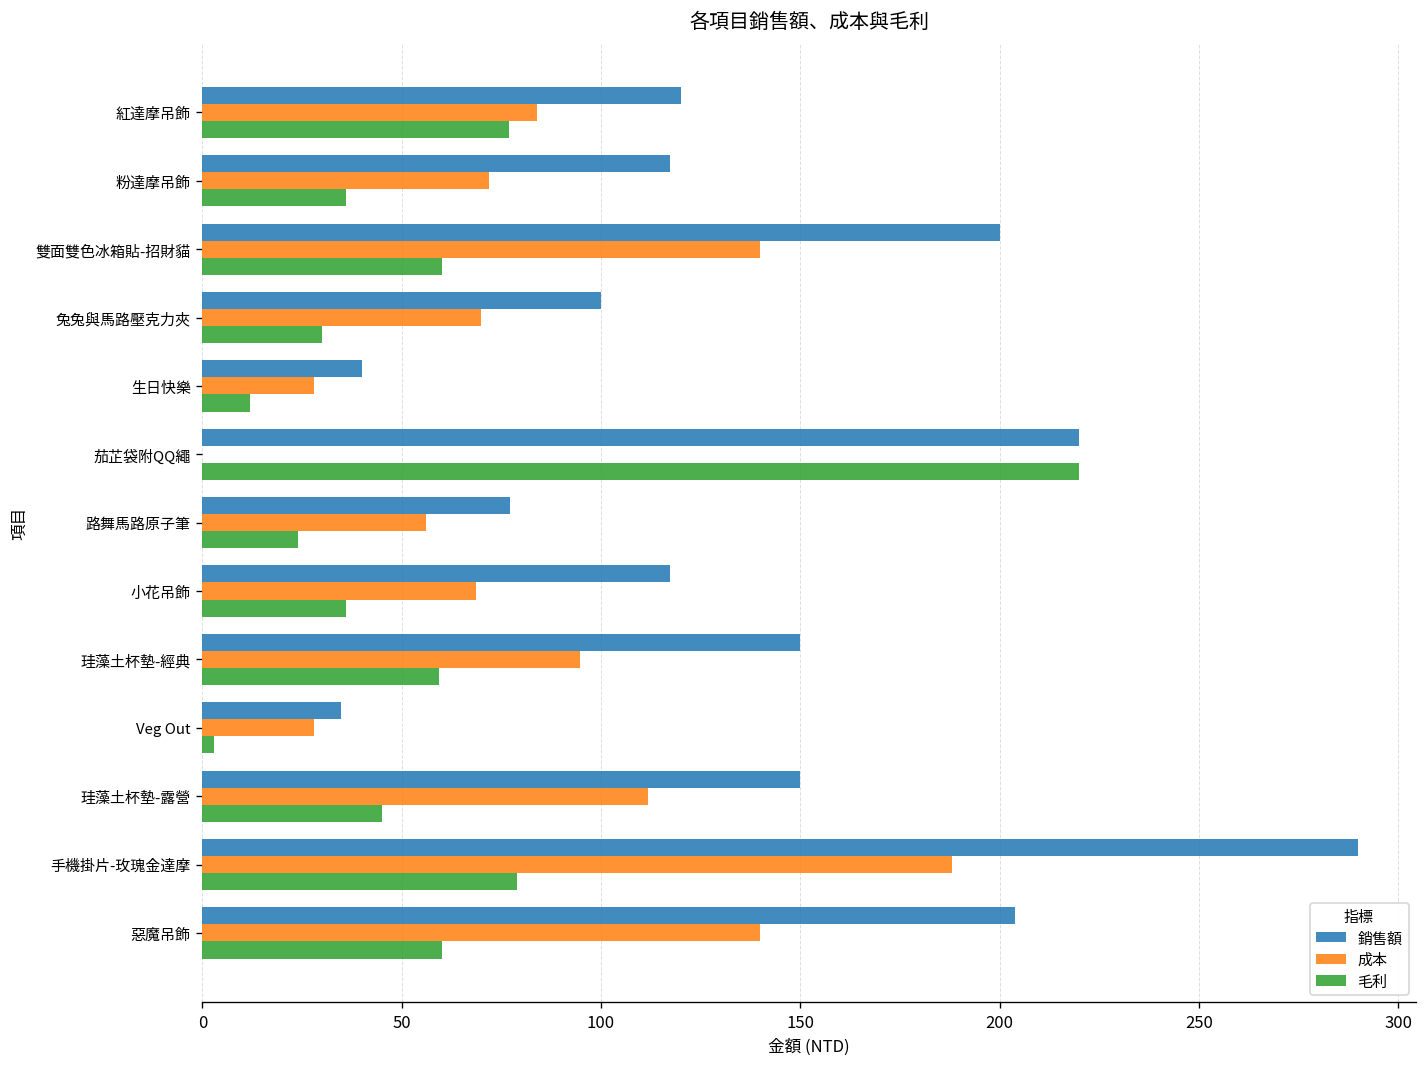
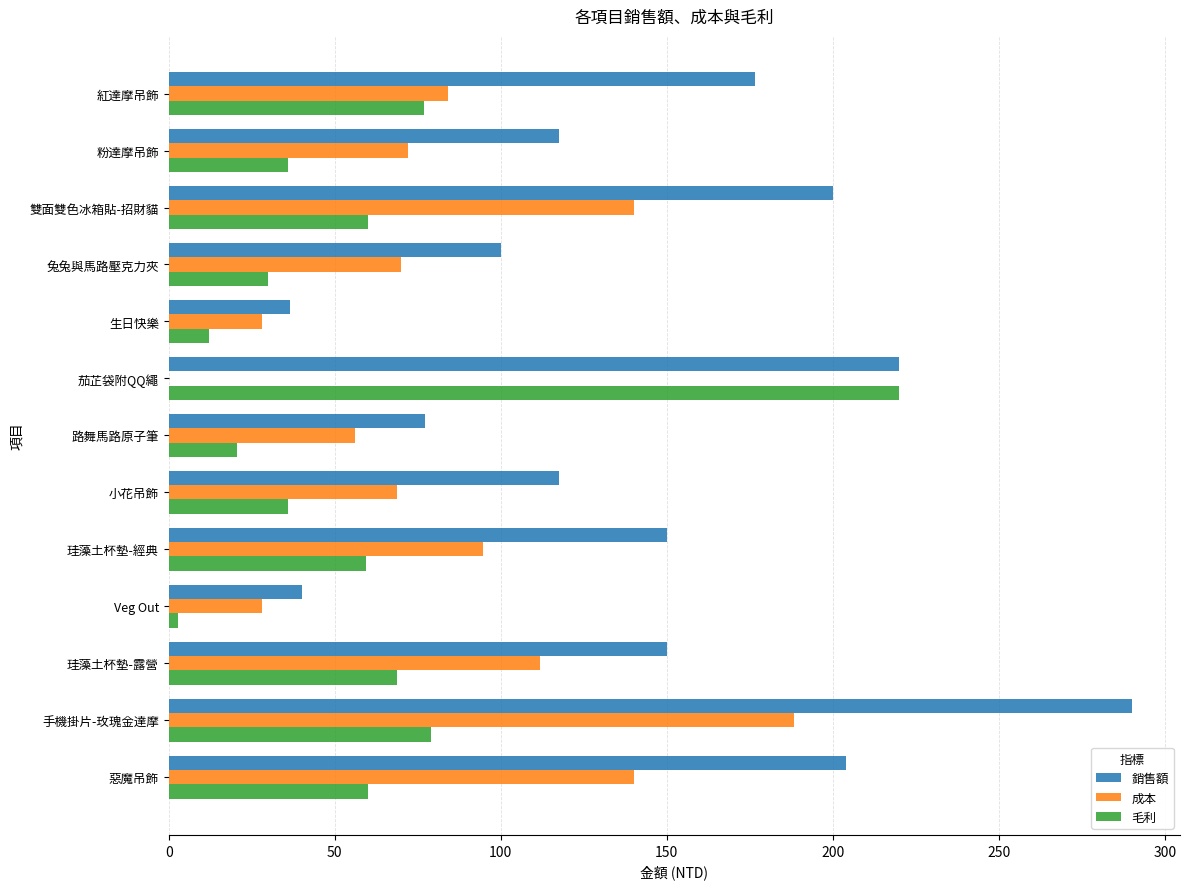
銷售額, 紅達摩吊飾: 120 -> 176
銷售額, 生日快樂: 40 -> 37
毛利, 路舞馬路原子筆: 24 -> 21
銷售額, Veg Out: 35 -> 40
毛利, 珪藻土杯墊-露營: 45 -> 69
